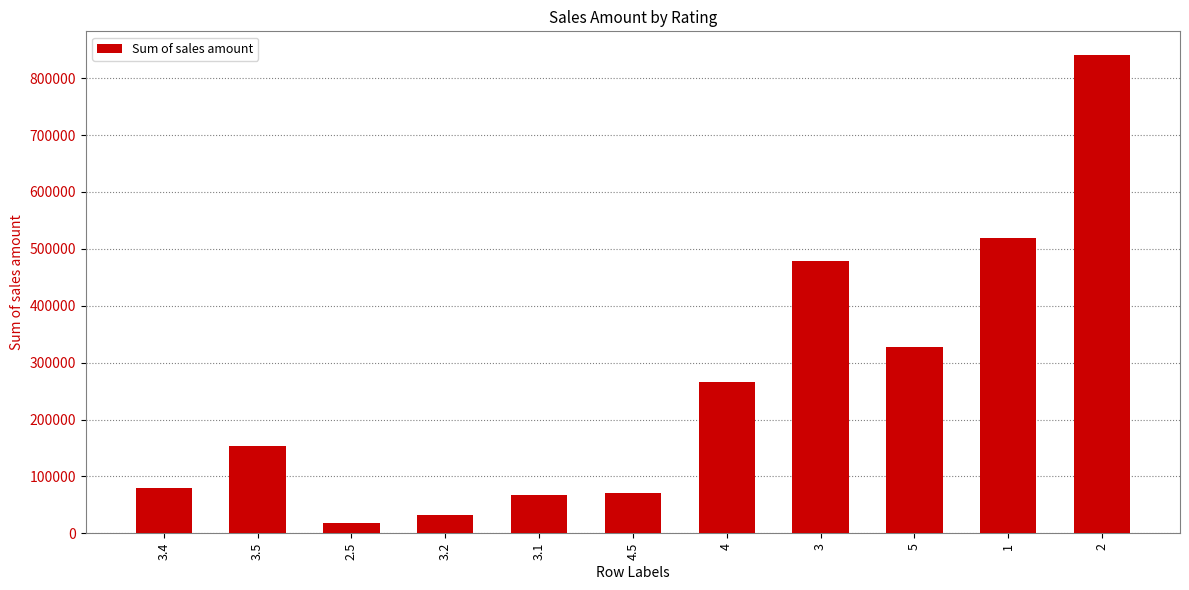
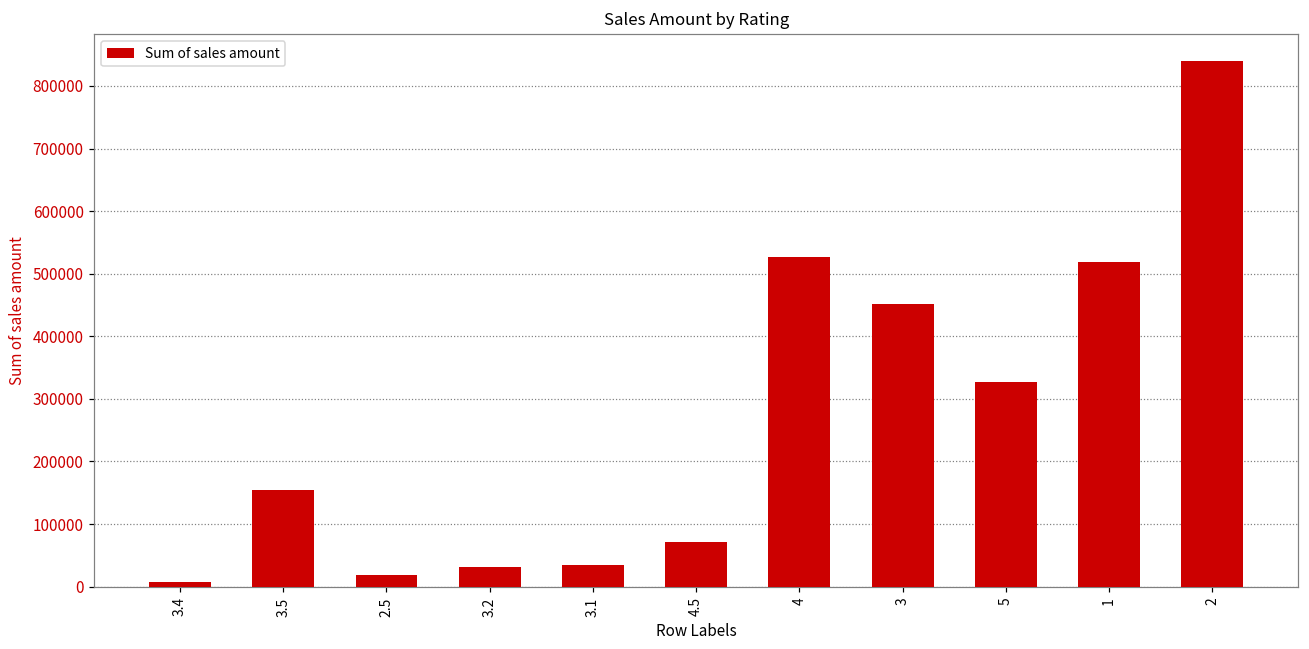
3.4: 80000 -> 10000
3.1: 70000 -> 30000
4: 270000 -> 530000
3: 480000 -> 450000
